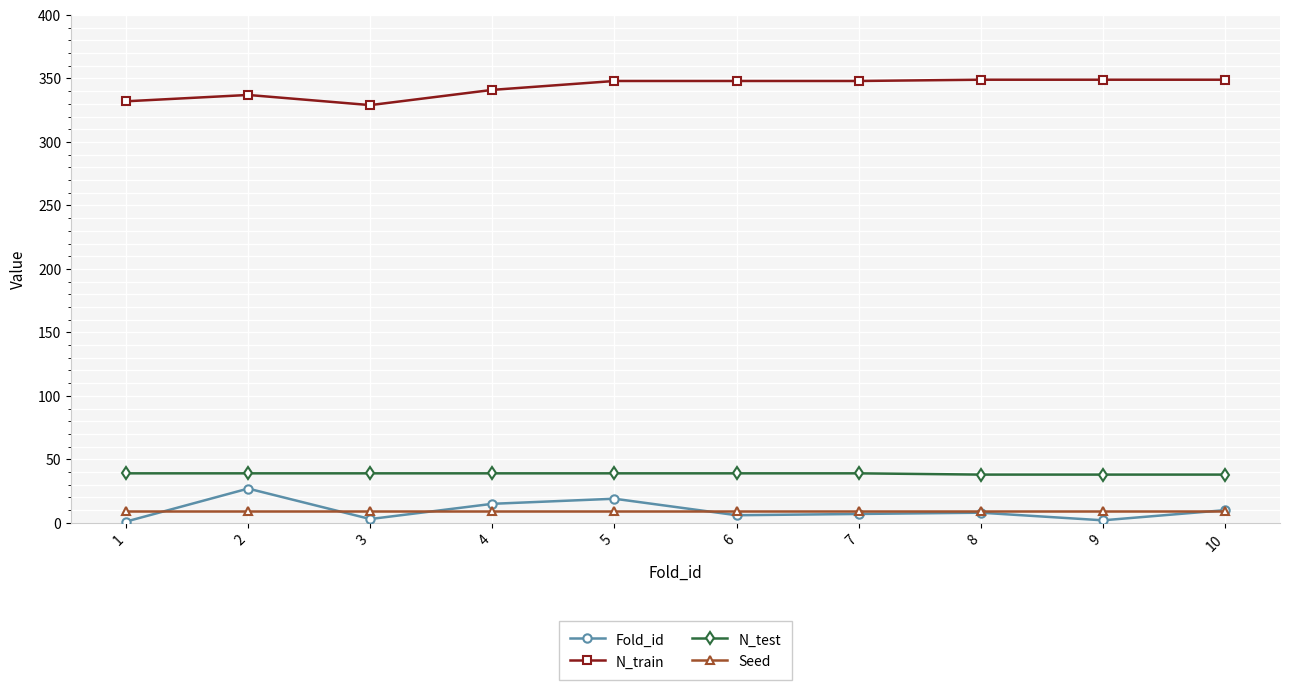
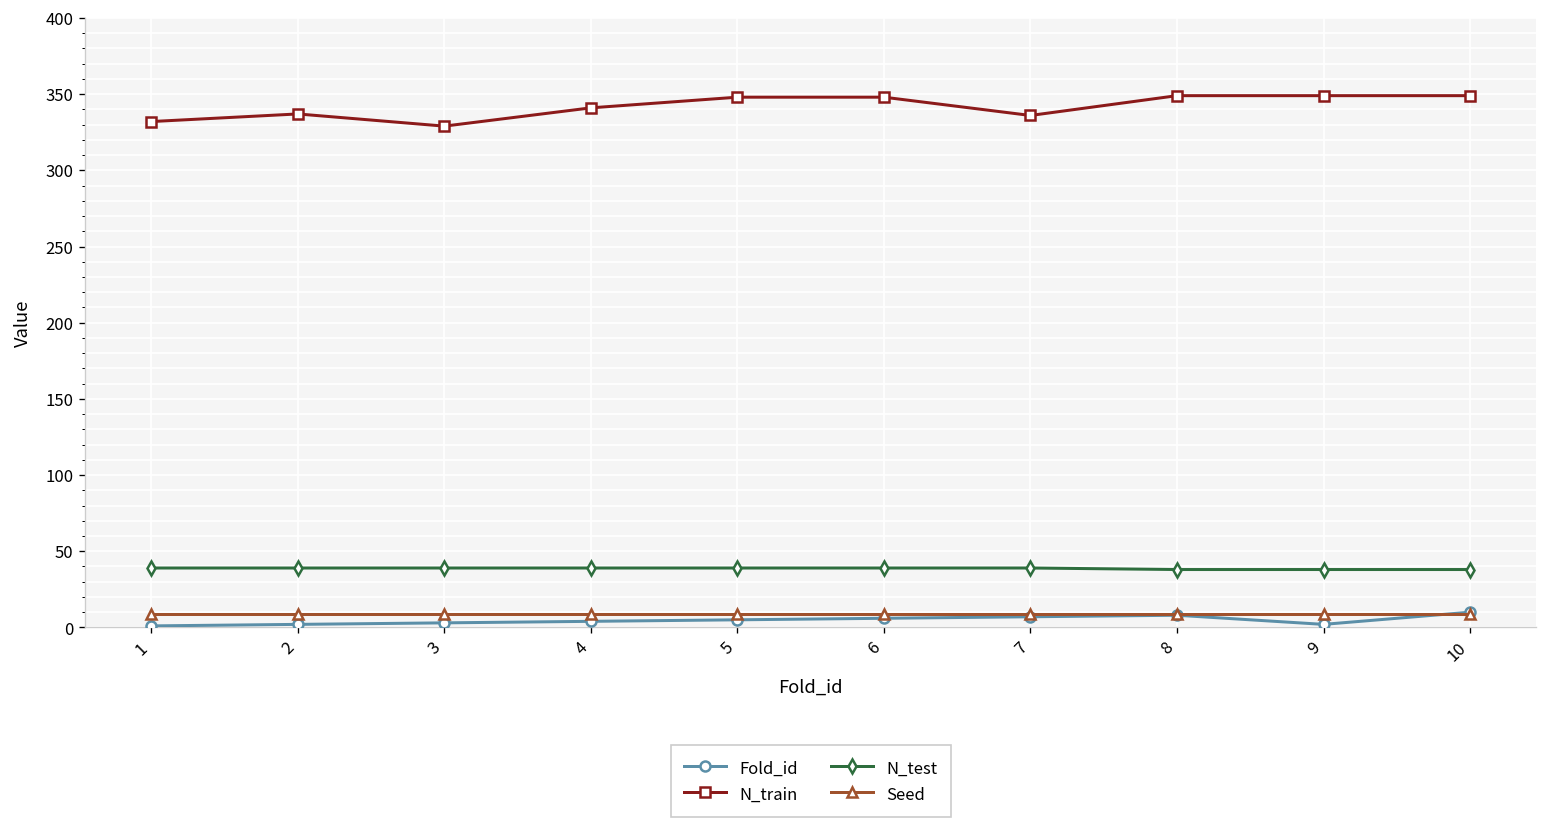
Fold_id, 2: 27 -> 2
Fold_id, 4: 15 -> 4
Fold_id, 5: 19 -> 5
N_train, 7: 348 -> 336
